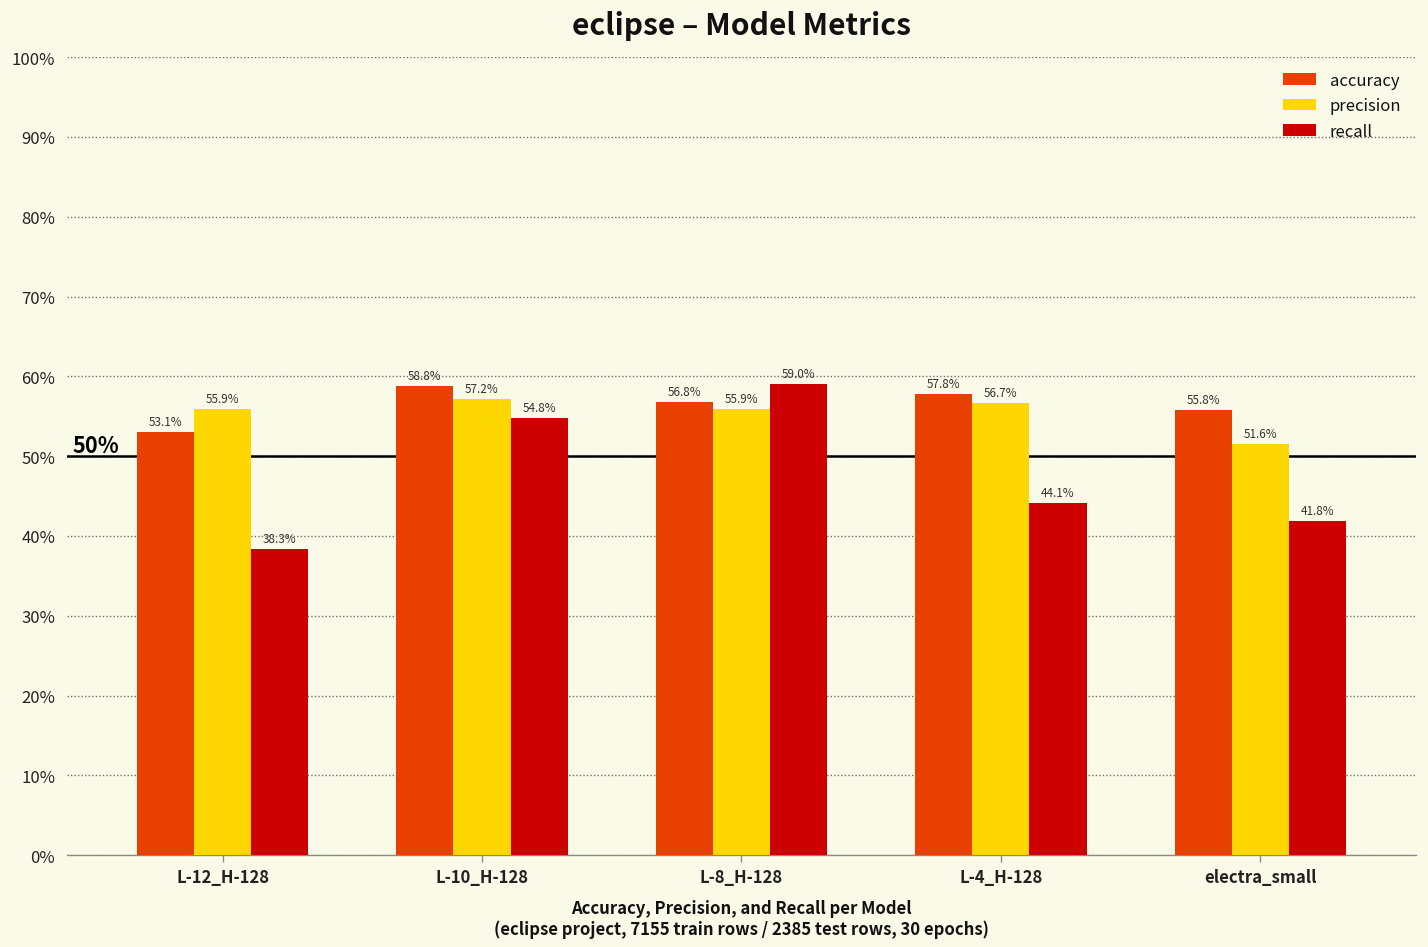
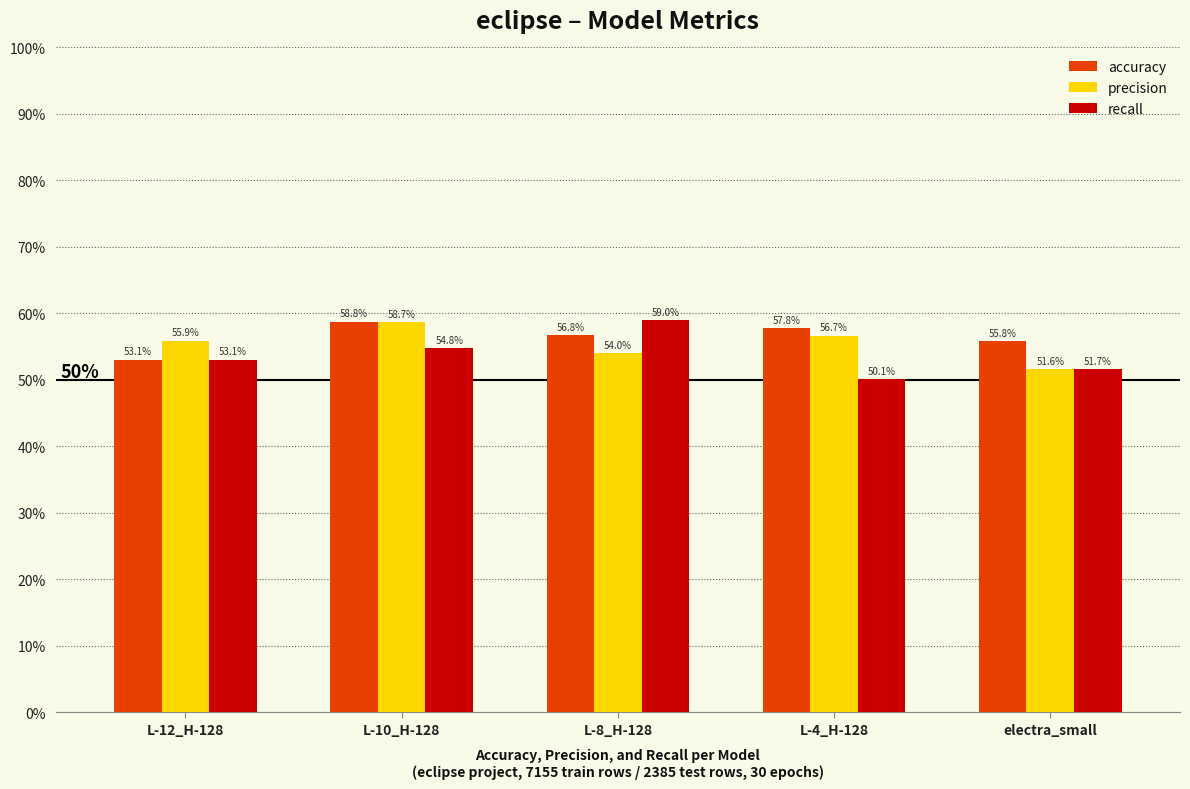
recall, L-12_H-128: 38.3% -> 53.1%
precision, L-10_H-128: 57.2% -> 58.7%
precision, L-8_H-128: 55.9% -> 54.0%
recall, L-4_H-128: 44.1% -> 50.1%
recall, electra_small: 41.8% -> 51.7%
